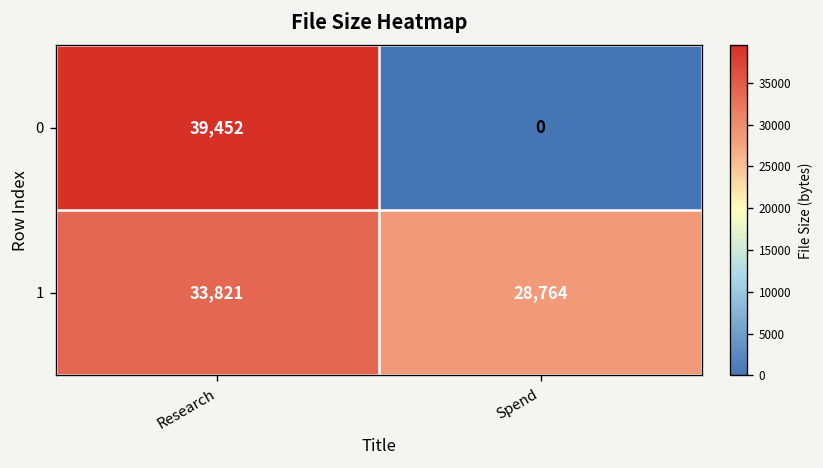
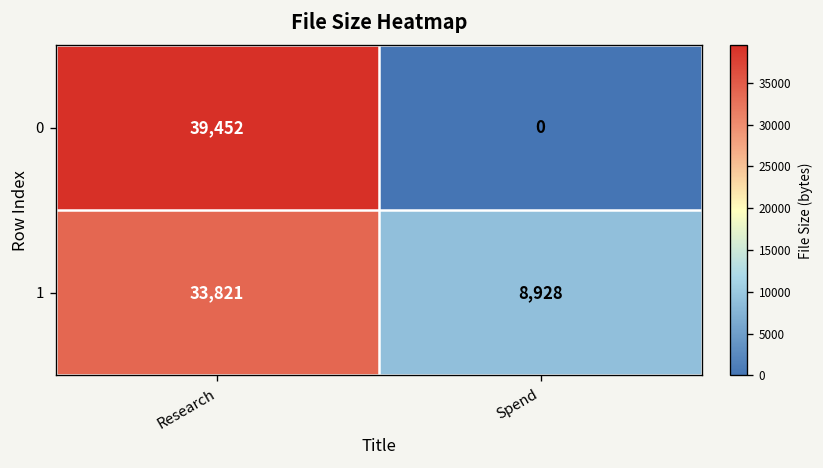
1, Spend: 28,764 -> 8,928
